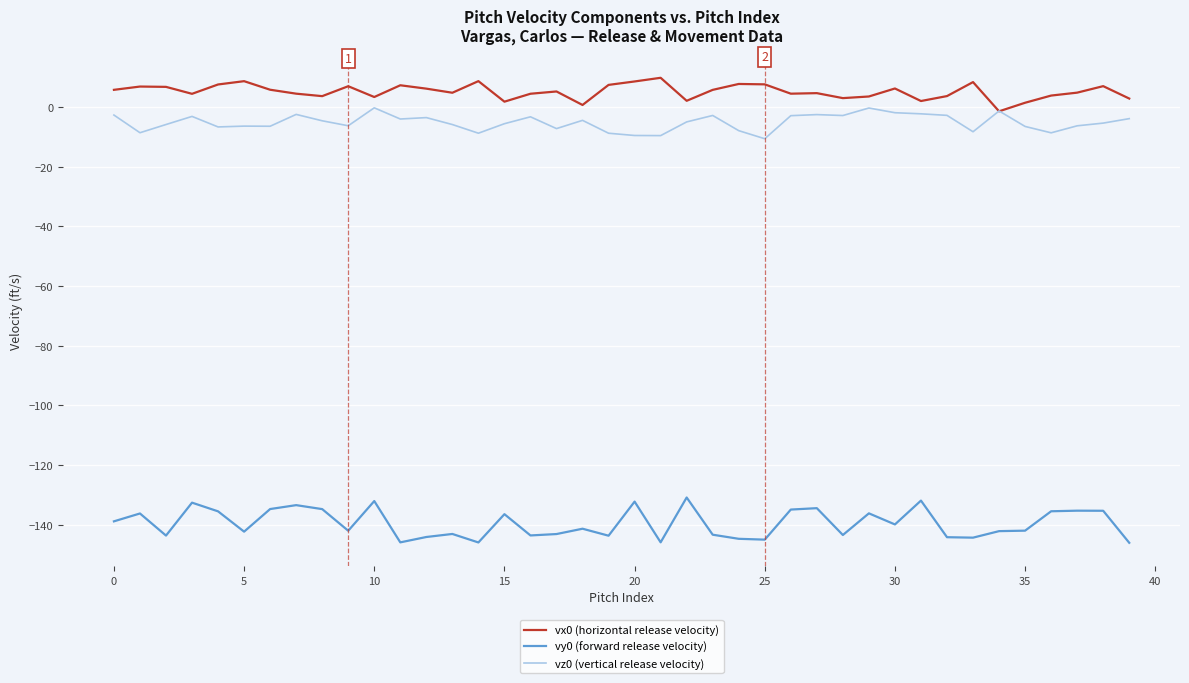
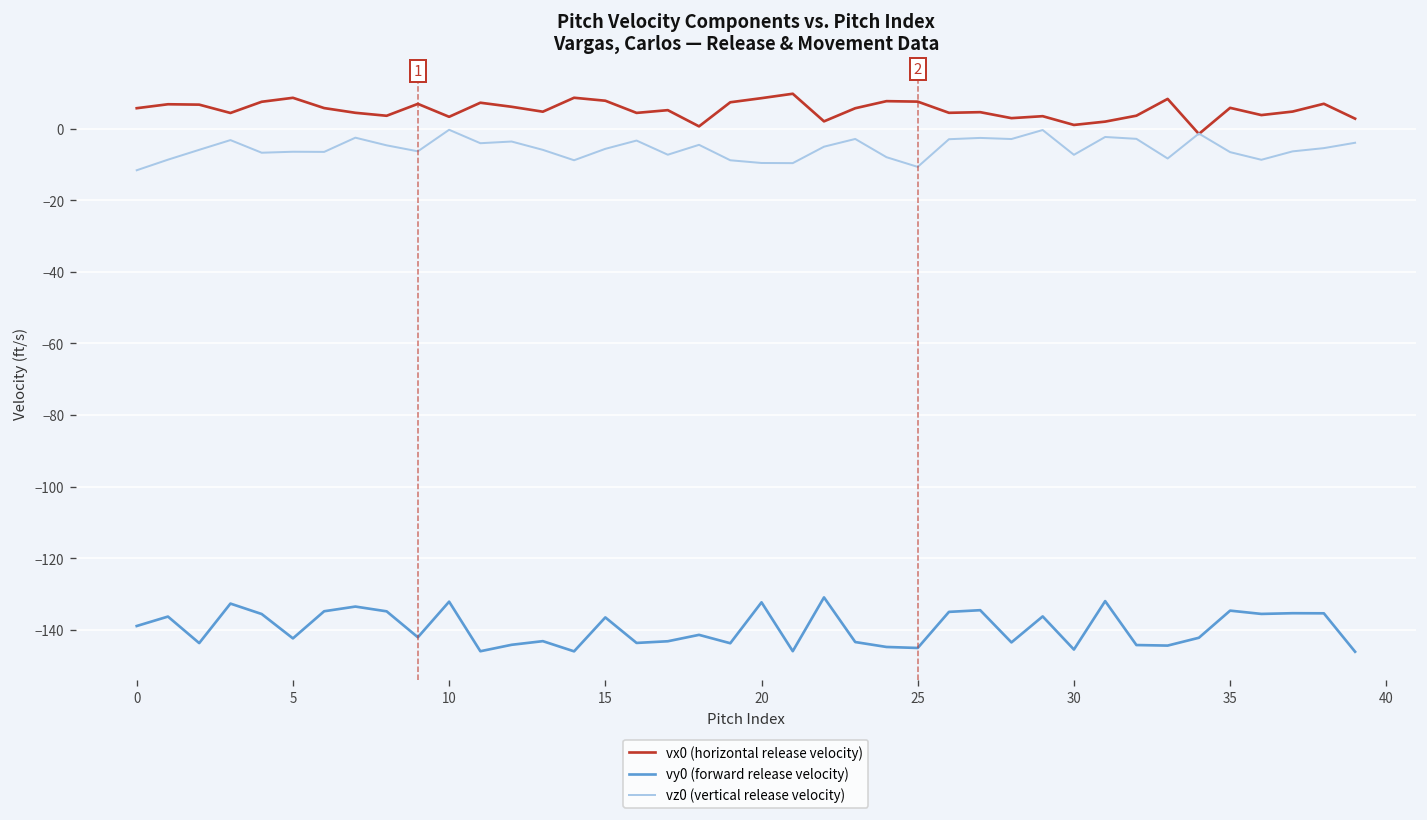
vz0 (vertical release velocity), 0: -3 -> -12
vx0 (horizontal release velocity), 15: 2 -> 8
vx0 (horizontal release velocity), 30: 6 -> 1
vy0 (forward release velocity), 30: -140 -> -145
vz0 (vertical release velocity), 30: -2 -> -7
vx0 (horizontal release velocity), 35: 1 -> 6
vy0 (forward release velocity), 35: -142 -> -135
